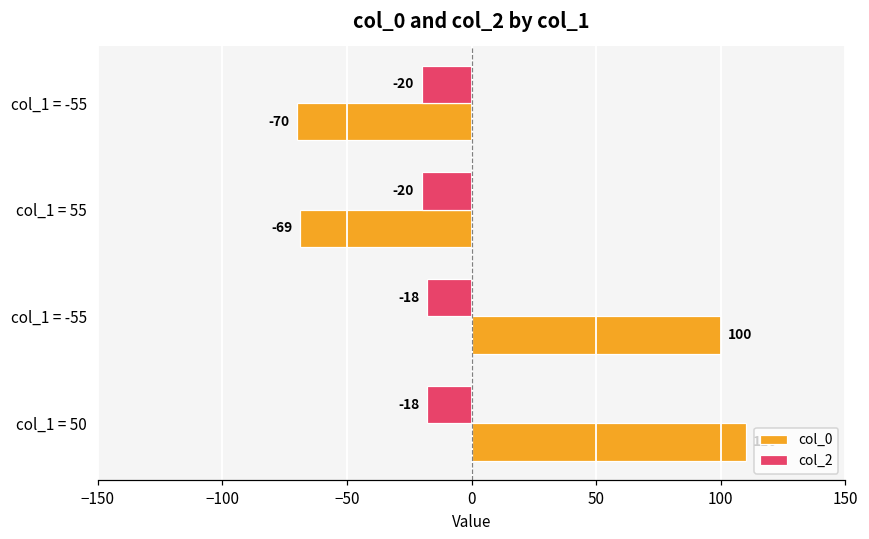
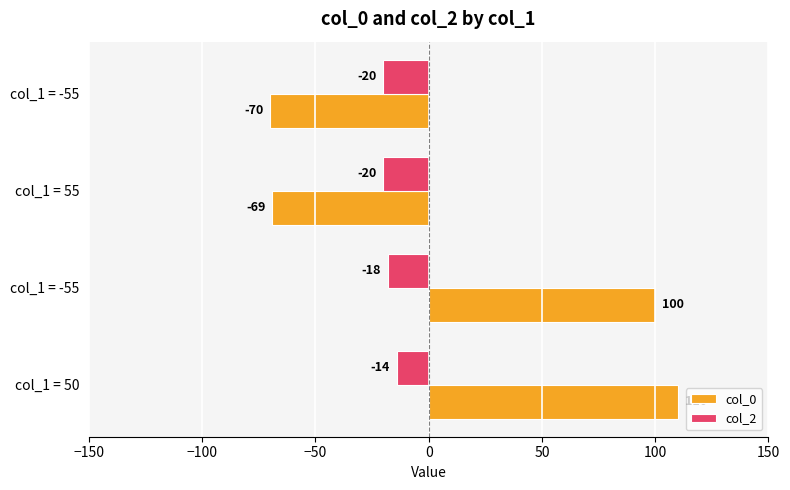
col_2, col_1 = 50: -18 -> -14
